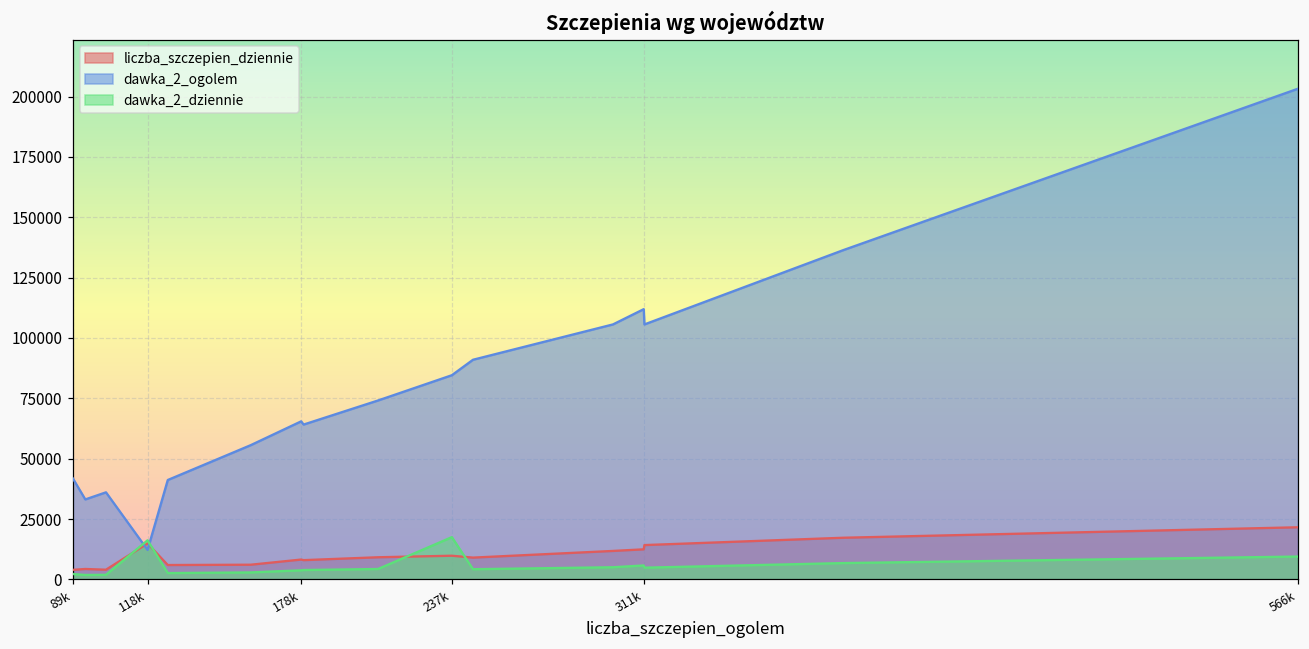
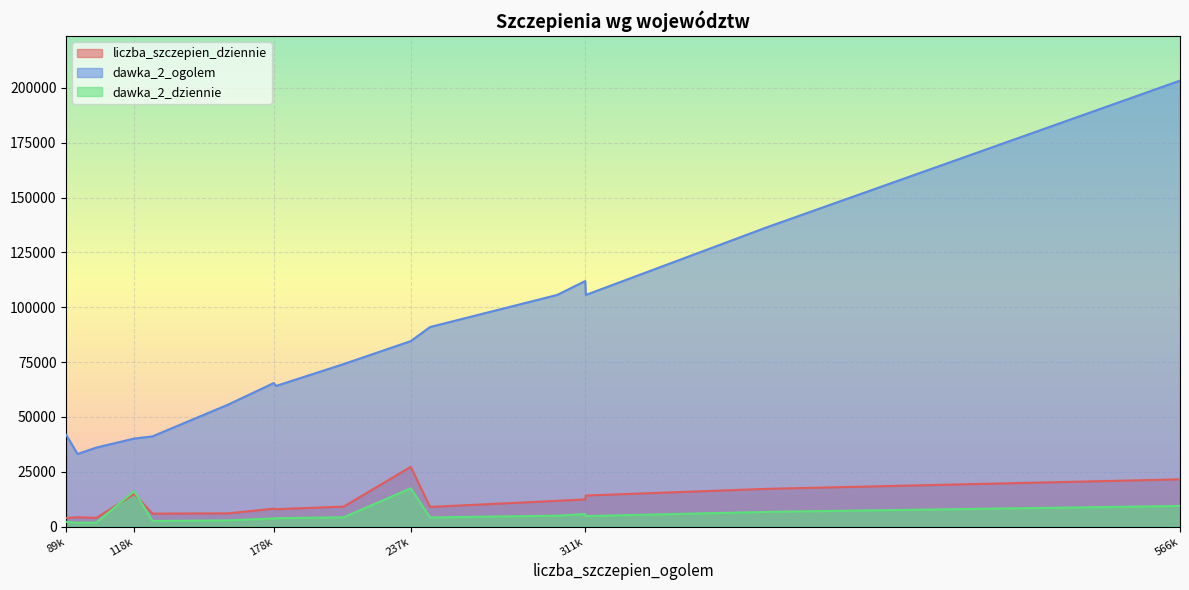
dawka_2_ogolem, 118k: 12000 -> 40000
liczba_szczepien_dziennie, 237k: 10000 -> 27000
